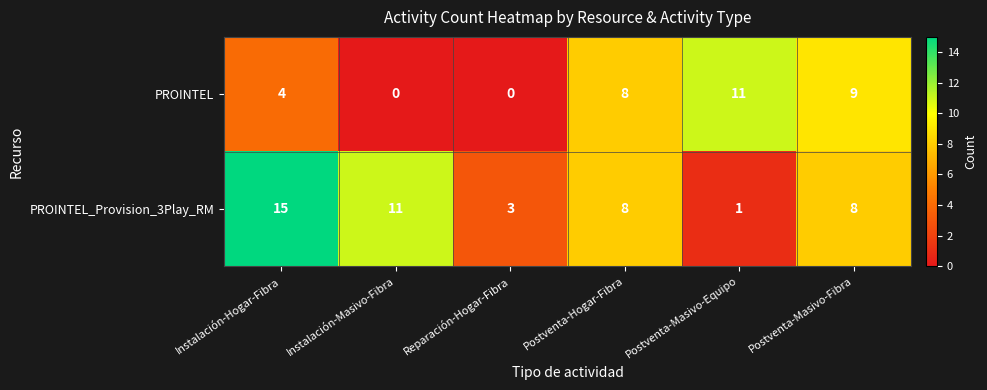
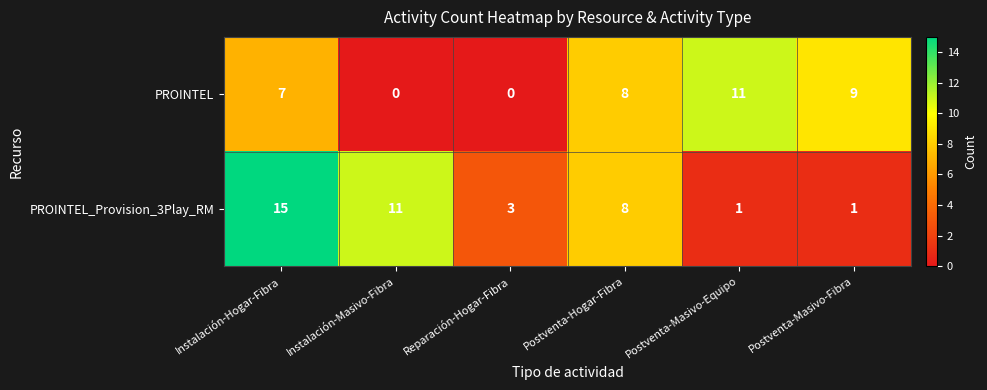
PROINTEL, Instalación-Hogar-Fibra: 4 -> 7
PROINTEL_Provision_3Play_RM, Postventa-Masivo-Fibra: 8 -> 1
